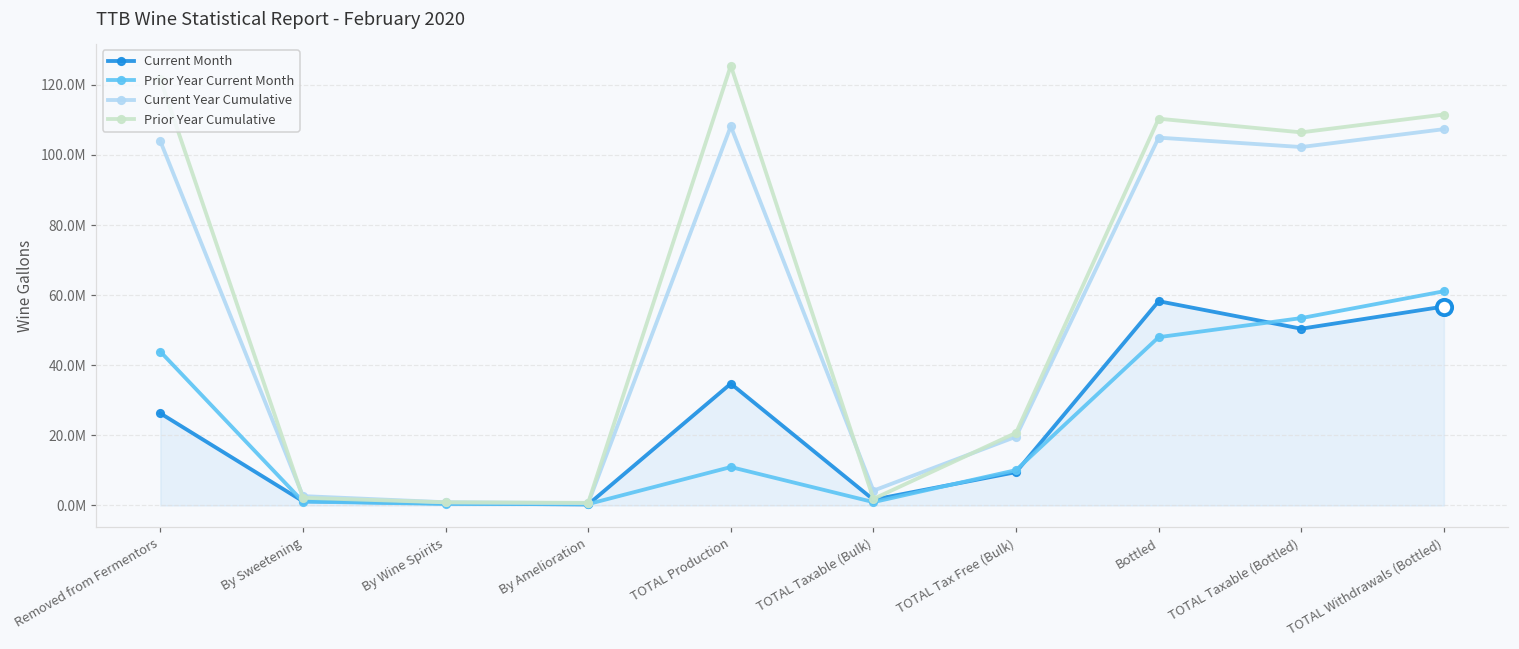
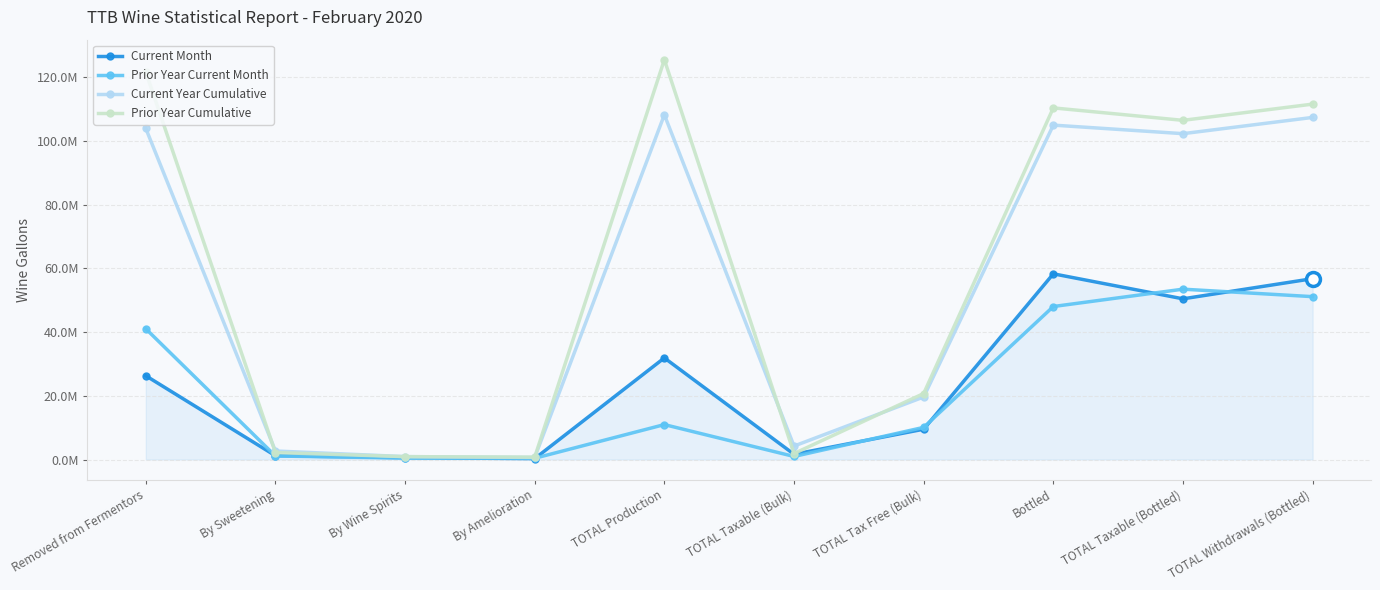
Prior Year Current Month, Removed from Fermentors: 44000000 -> 41000000
Current Month, TOTAL Production: 35000000 -> 32000000
Prior Year Current Month, TOTAL Withdrawals (Bottled): 61000000 -> 51000000
